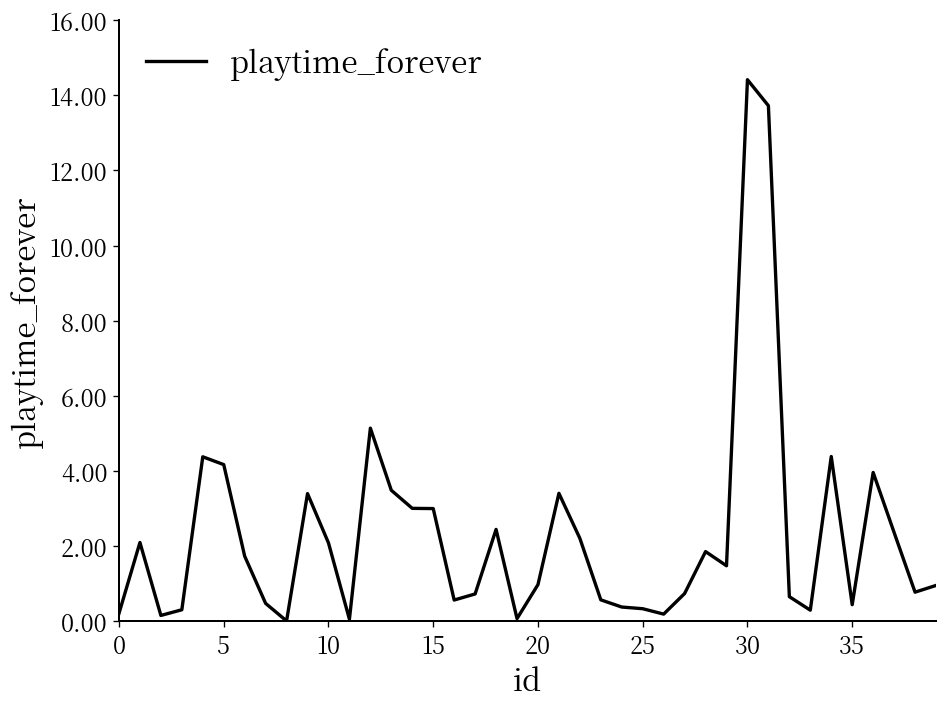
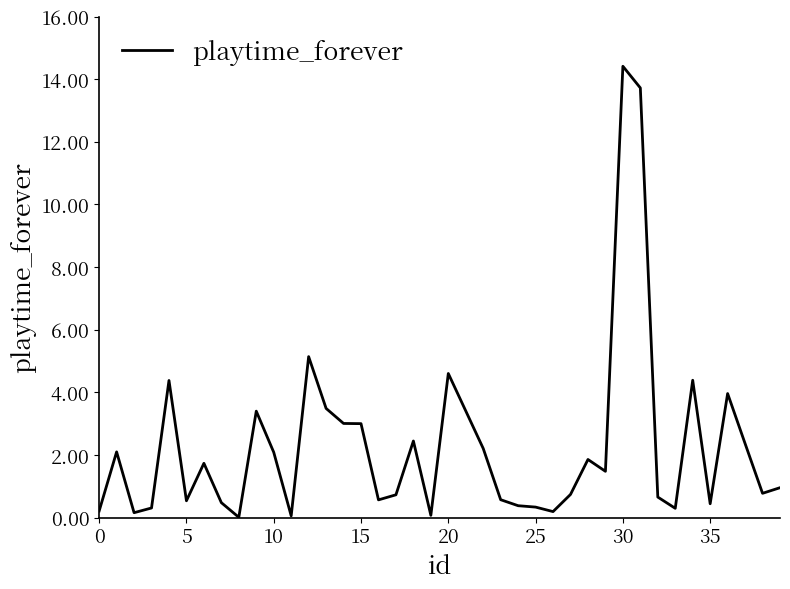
5: 4.2 -> 0.5
20: 1.0 -> 4.6
